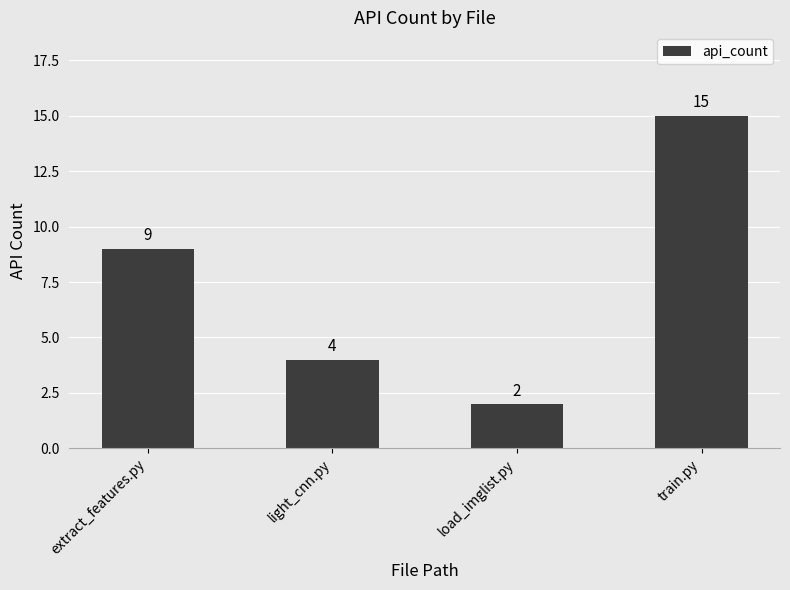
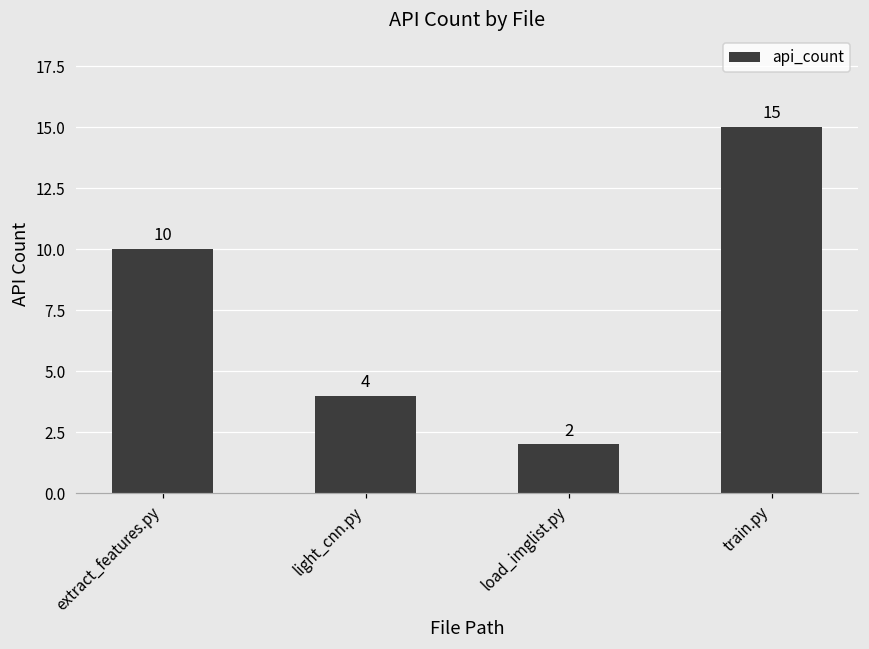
extract_features.py: 9 -> 10
